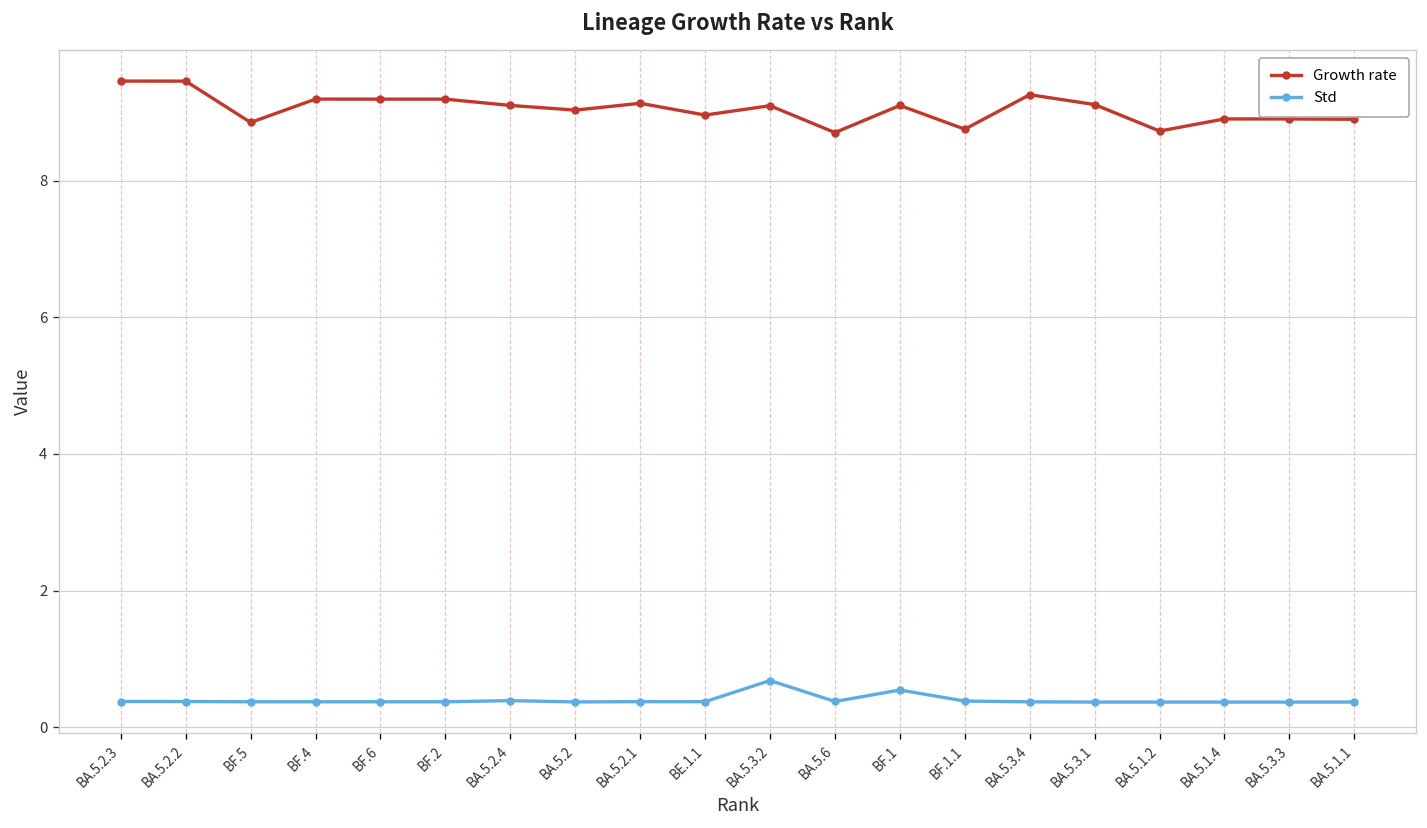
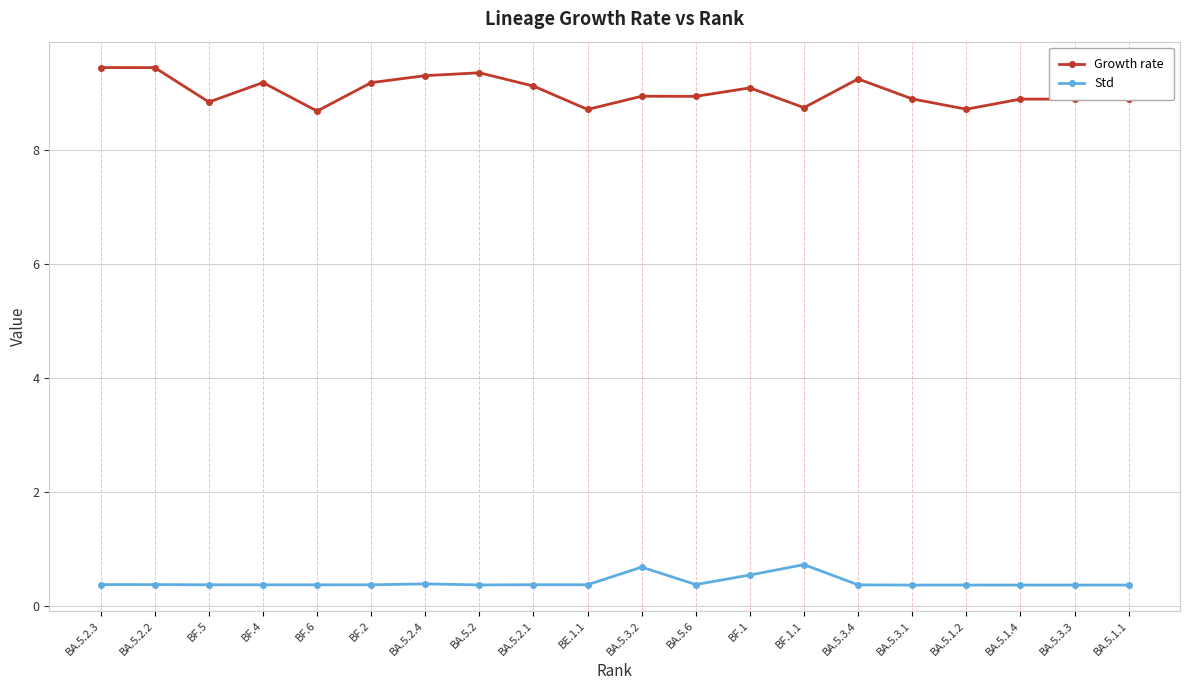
Growth rate, BF.6: 9.2 -> 8.7
Growth rate, BA.5.2.4: 9.1 -> 9.3
Growth rate, BA.5.2: 9.0 -> 9.4
Growth rate, BE.1.1: 9.0 -> 8.7
Growth rate, BA.5.3.2: 9.1 -> 9.0
Growth rate, BA.5.6: 8.7 -> 9.0
Std, BF.1.1: 0.4 -> 0.7
Growth rate, BA.5.3.1: 9.1 -> 8.9
